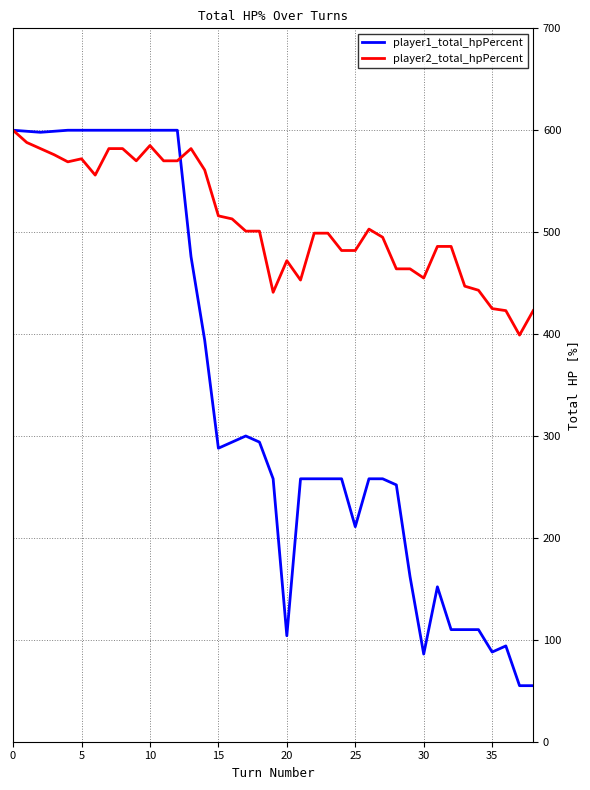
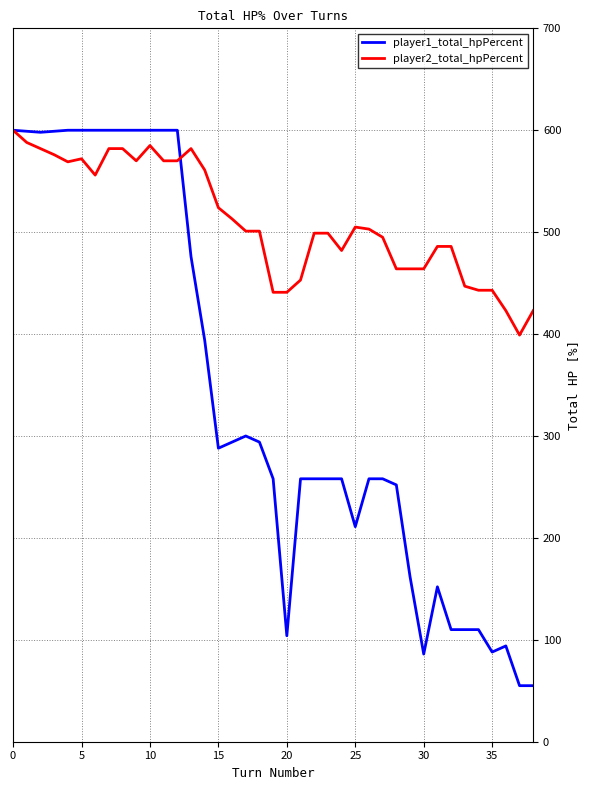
player2_total_hpPercent, 15: 516 -> 524
player2_total_hpPercent, 20: 472 -> 441
player2_total_hpPercent, 25: 482 -> 505
player2_total_hpPercent, 30: 455 -> 464
player2_total_hpPercent, 35: 425 -> 443
